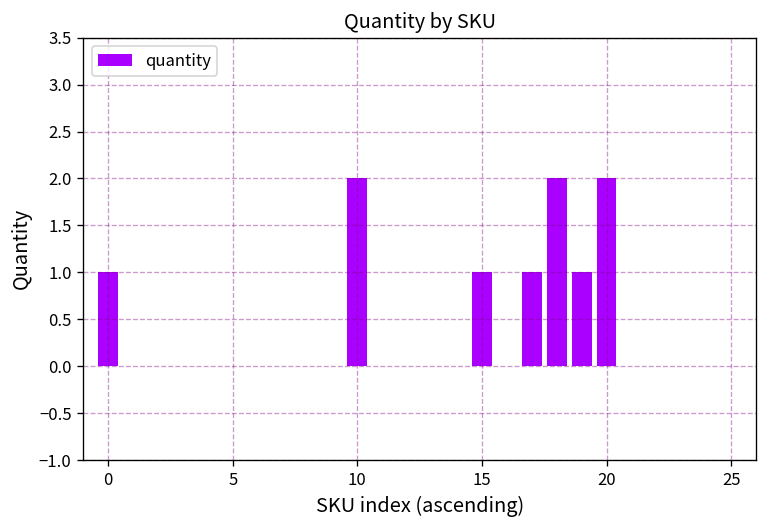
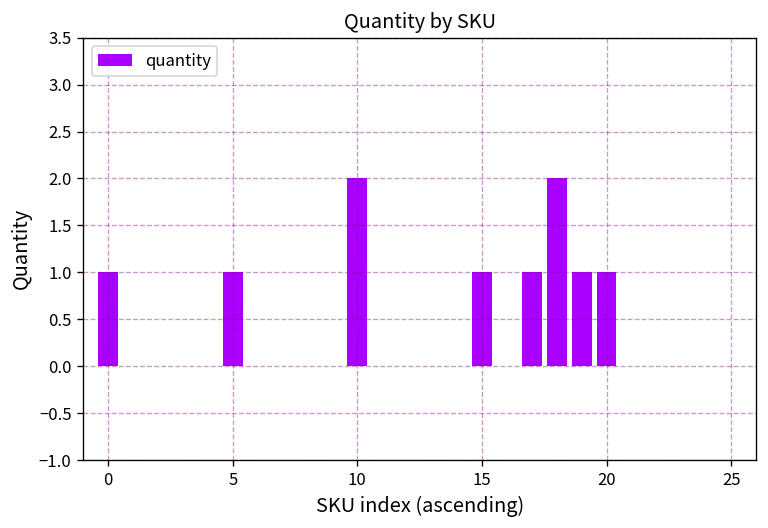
5: 0 -> 1
20: 2 -> 1
